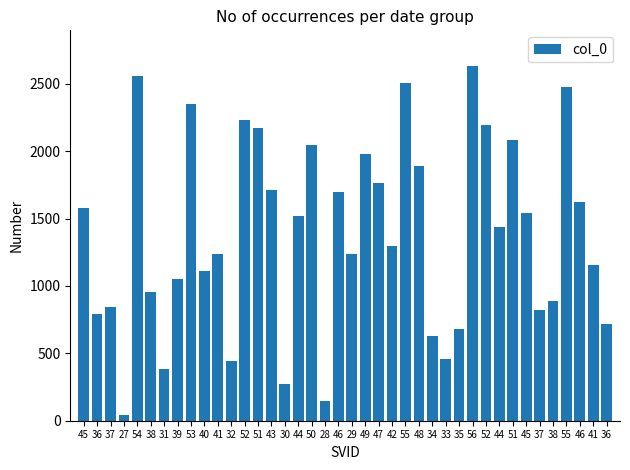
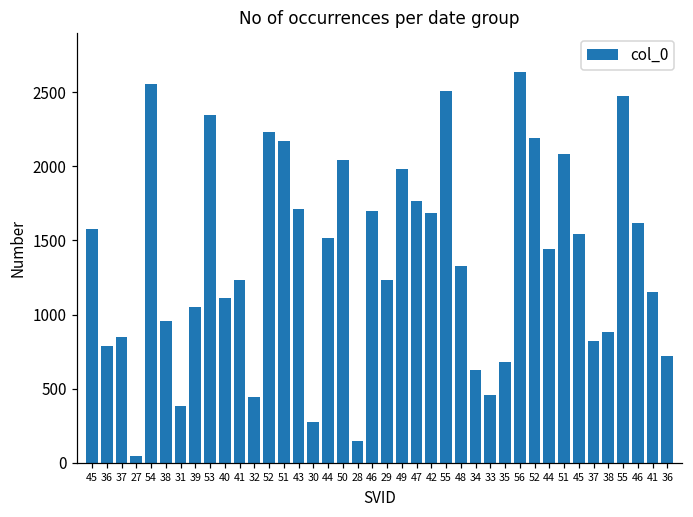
42: 1300 -> 1690
48: 1890 -> 1330
